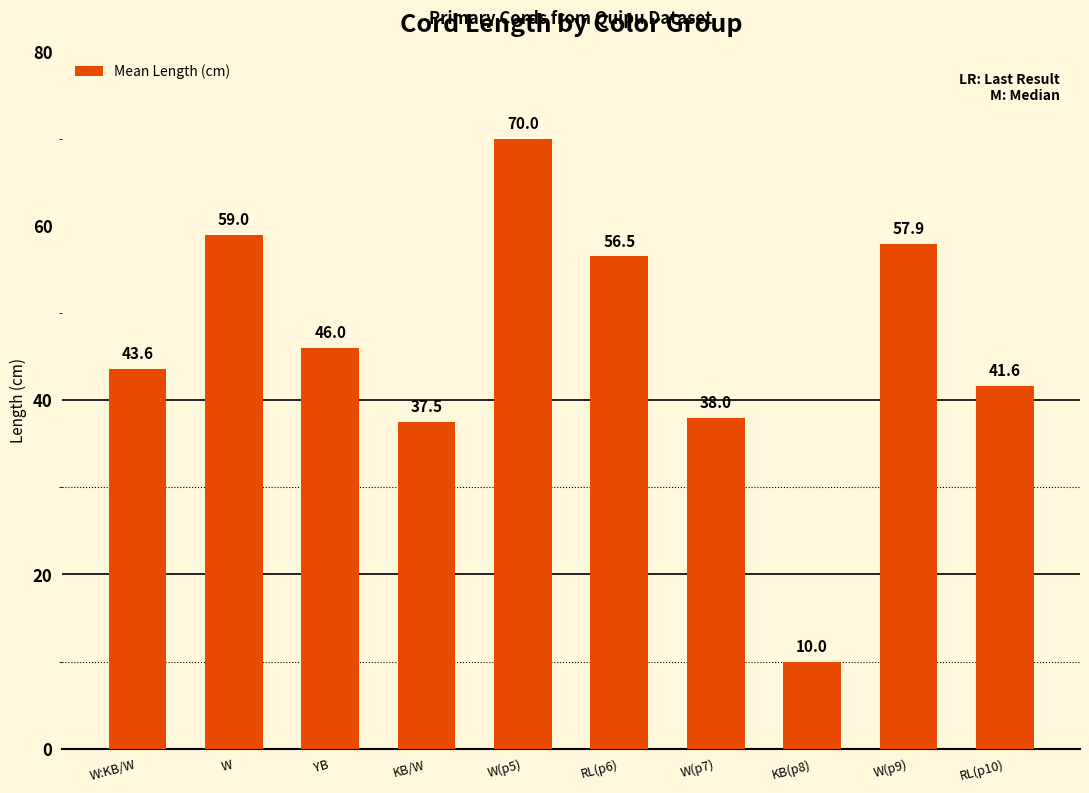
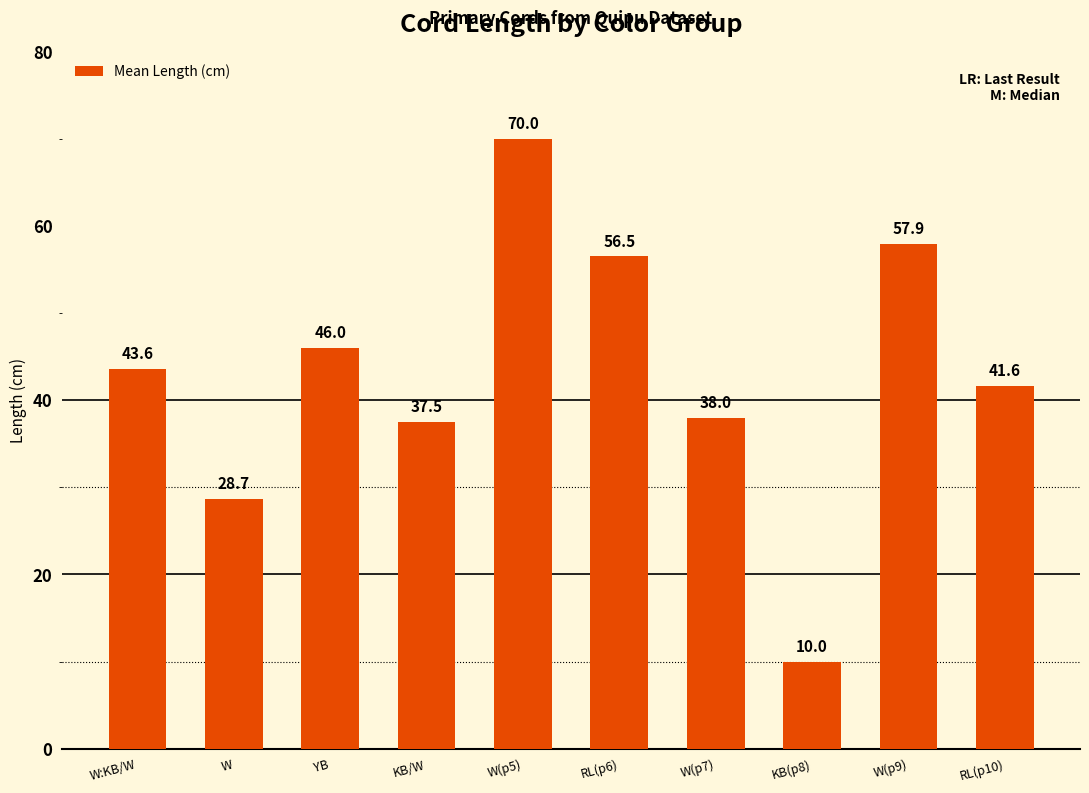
W: 59.0 -> 28.7
